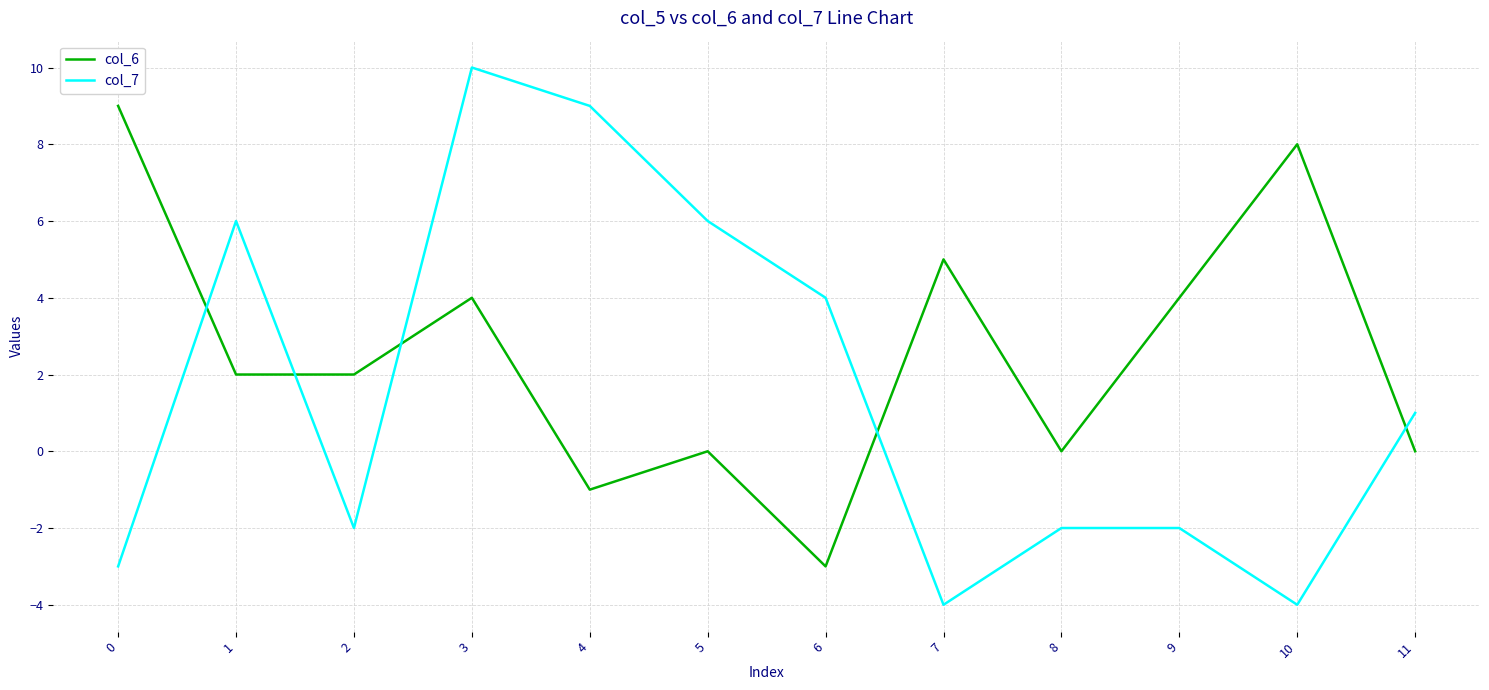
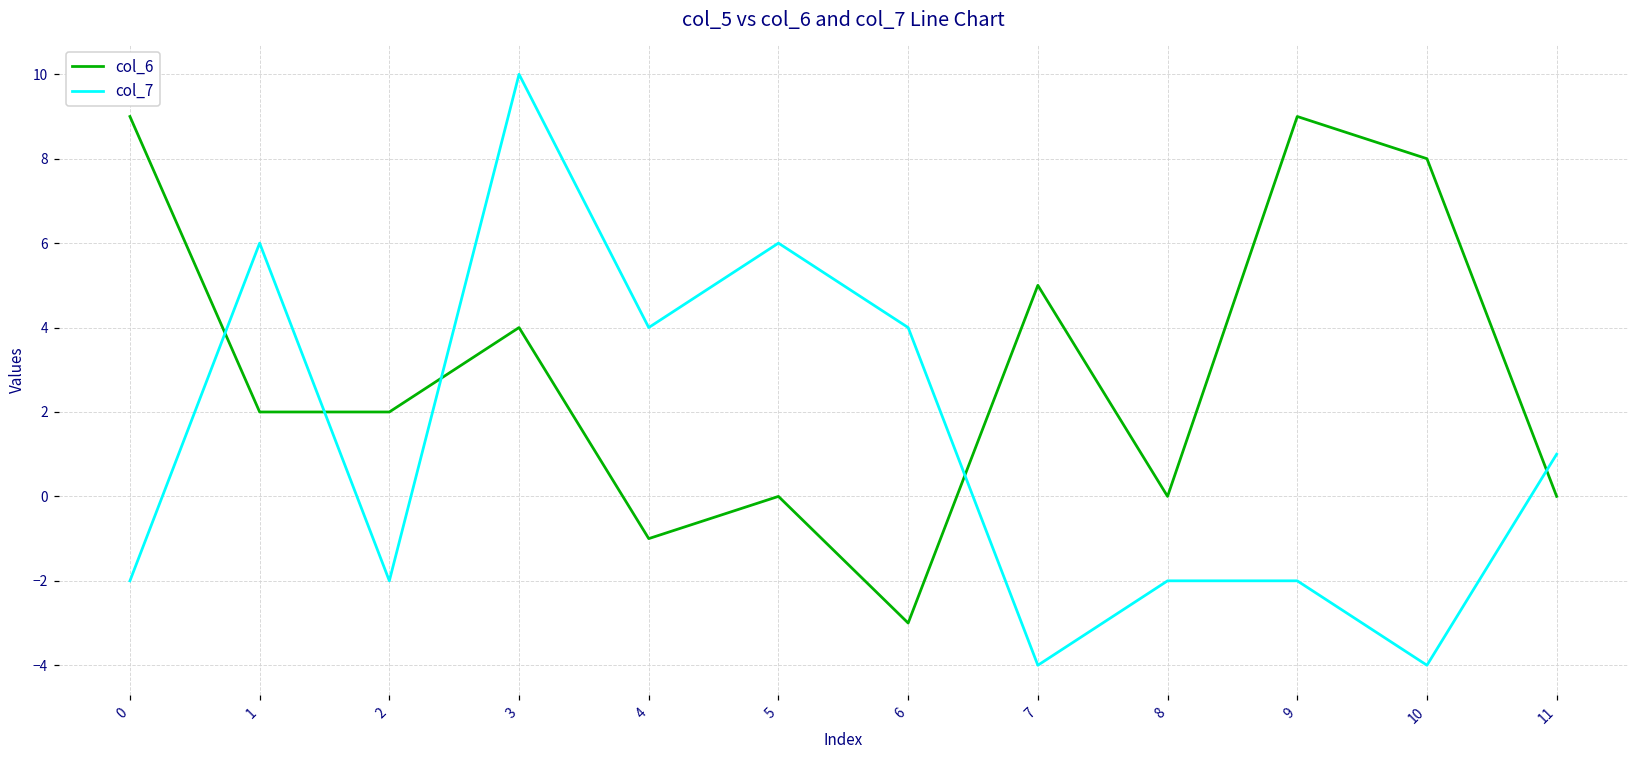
col_7, 0: -3 -> -2
col_7, 4: 9 -> 4
col_6, 9: 4 -> 9
